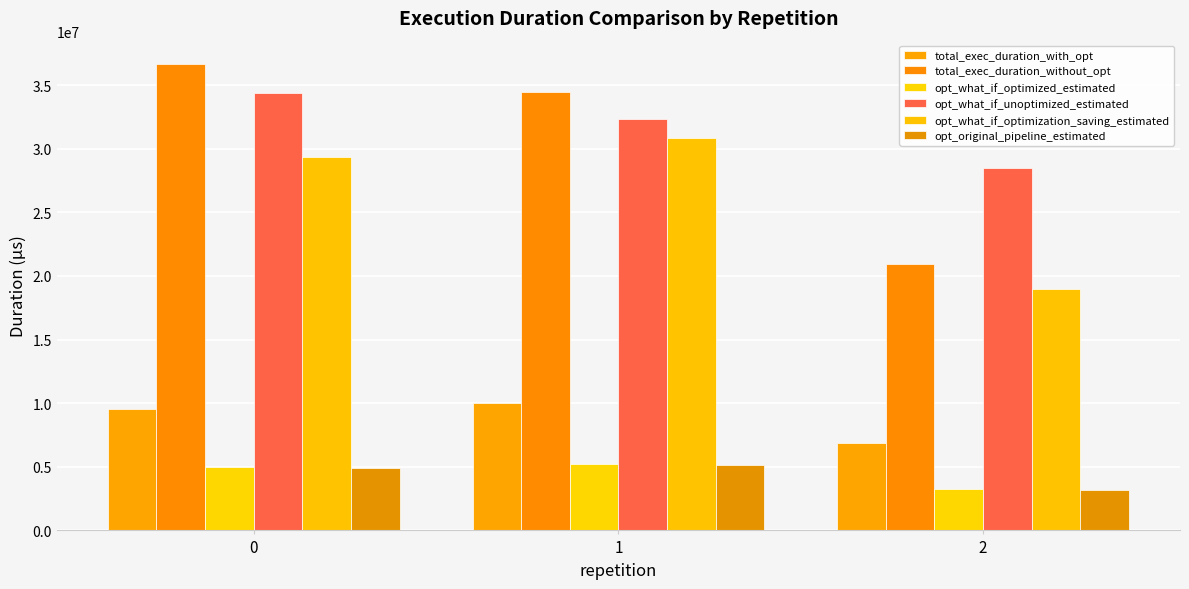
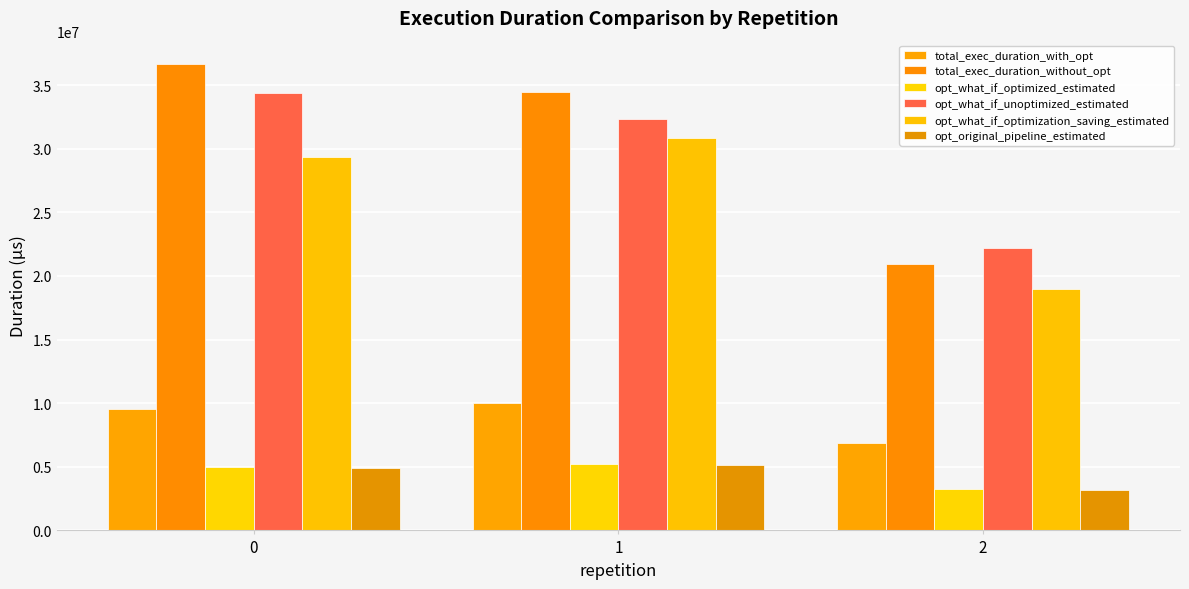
opt_what_if_unoptimized_estimated, 2: 28500000 -> 22200000
